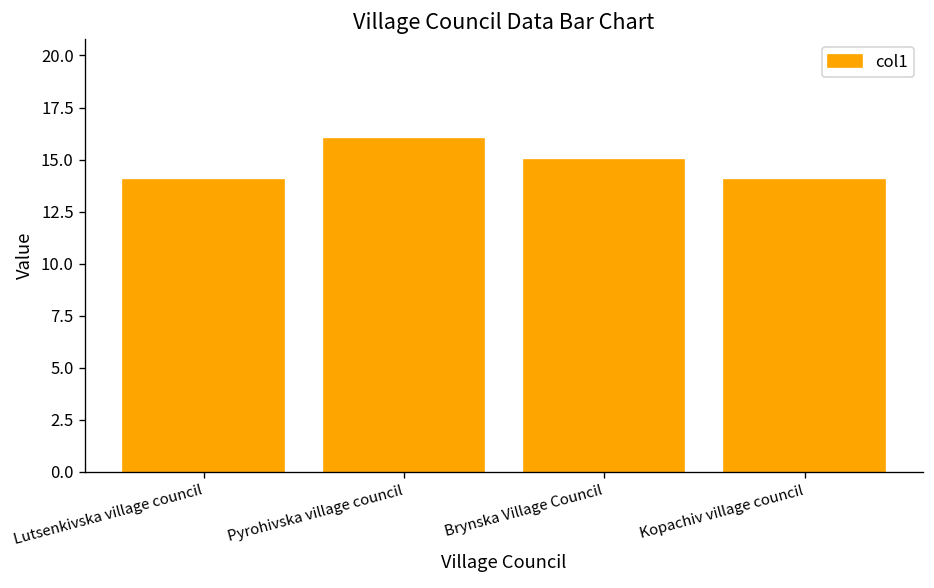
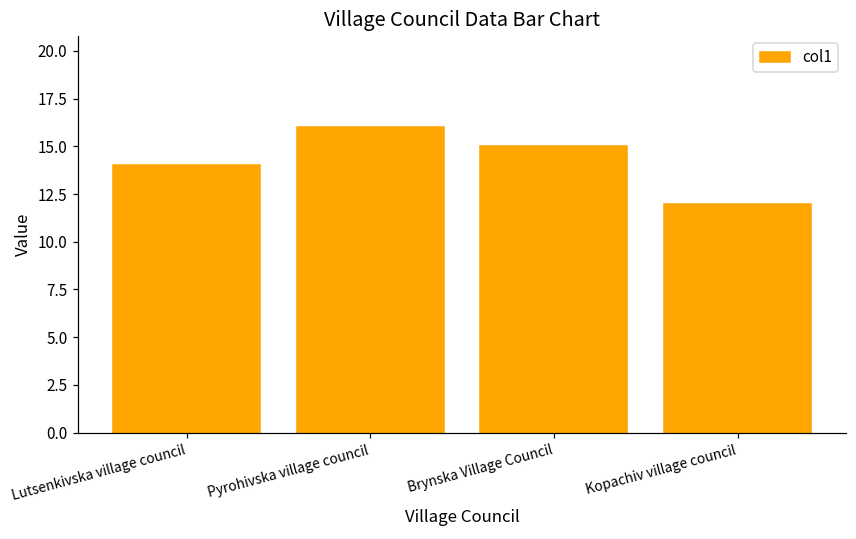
Kopachiv village council: 14 -> 12
